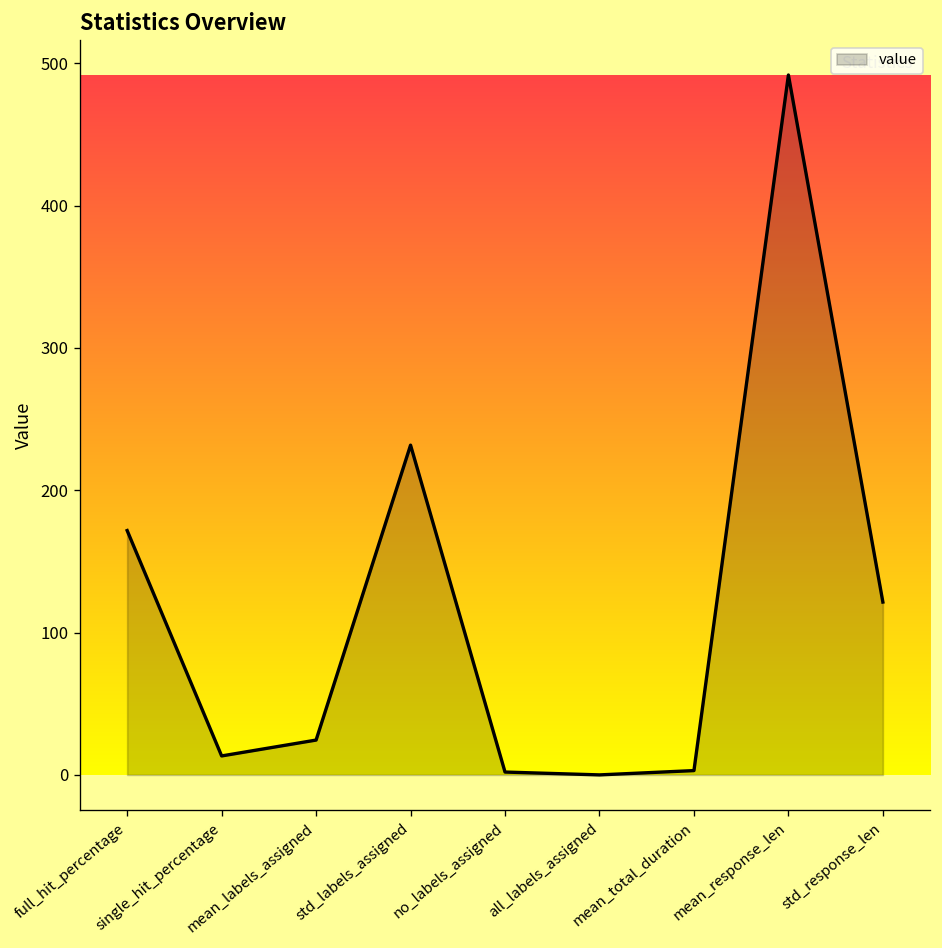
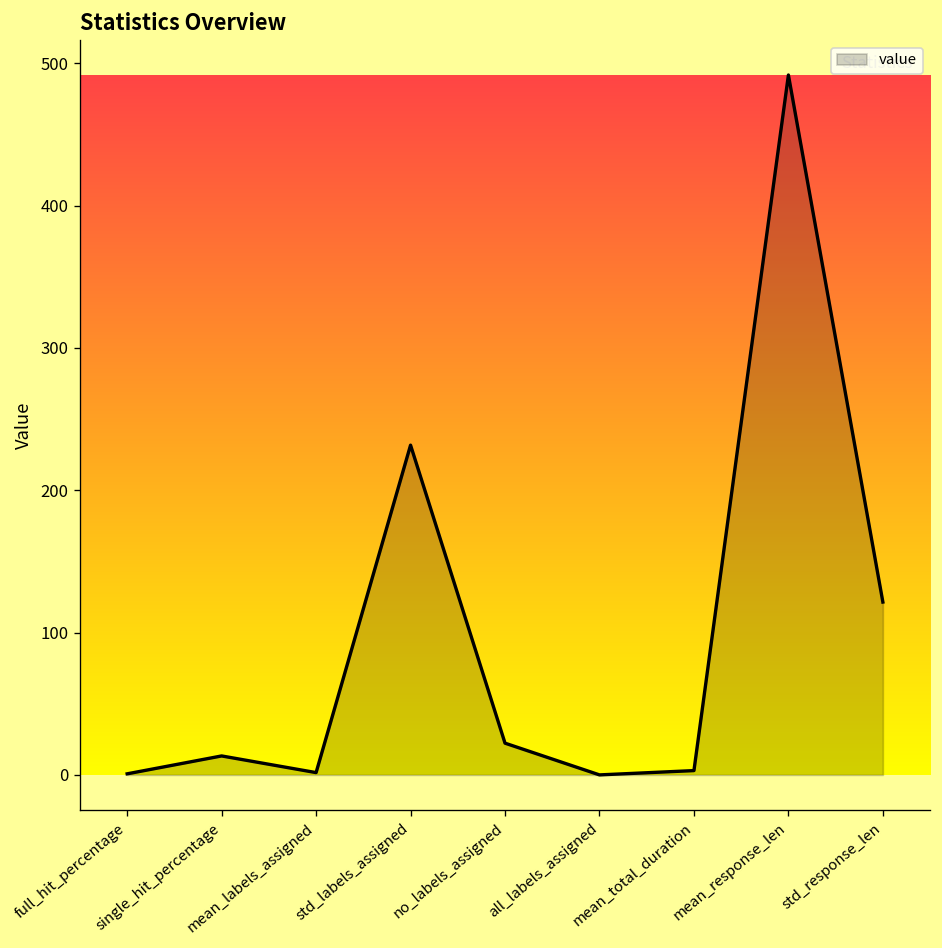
full_hit_percentage: 172 -> 1
mean_labels_assigned: 24 -> 2
no_labels_assigned: 2 -> 22
